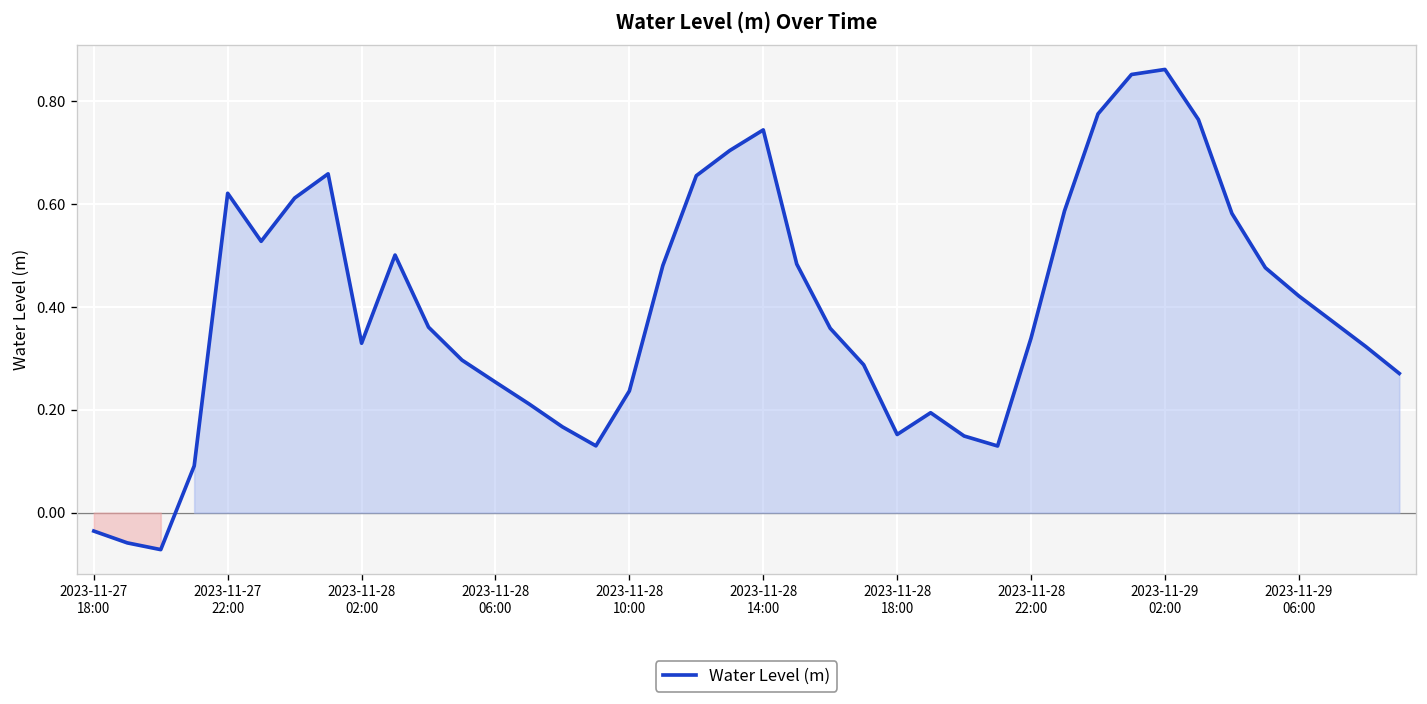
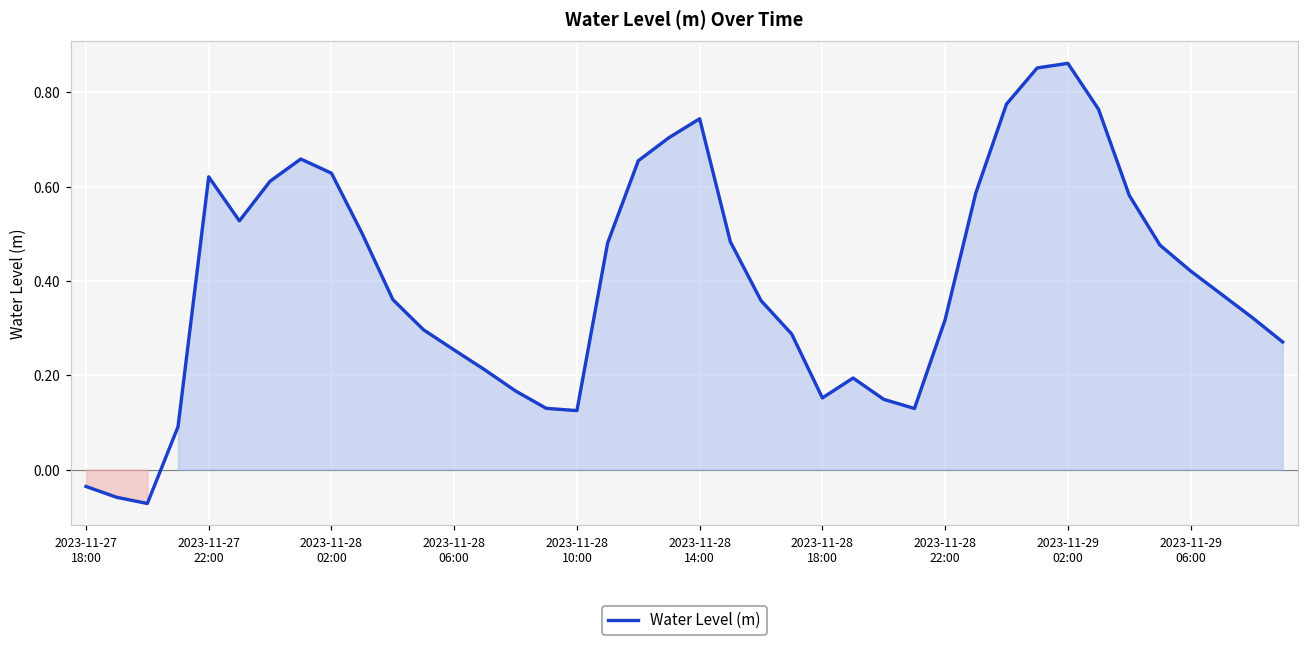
Water Level (m), 2023-11-28 02:00: 0.33 -> 0.63
Water Level (m), 2023-11-28 10:00: 0.24 -> 0.13
Water Level (m), 2023-11-28 22:00: 0.34 -> 0.32
